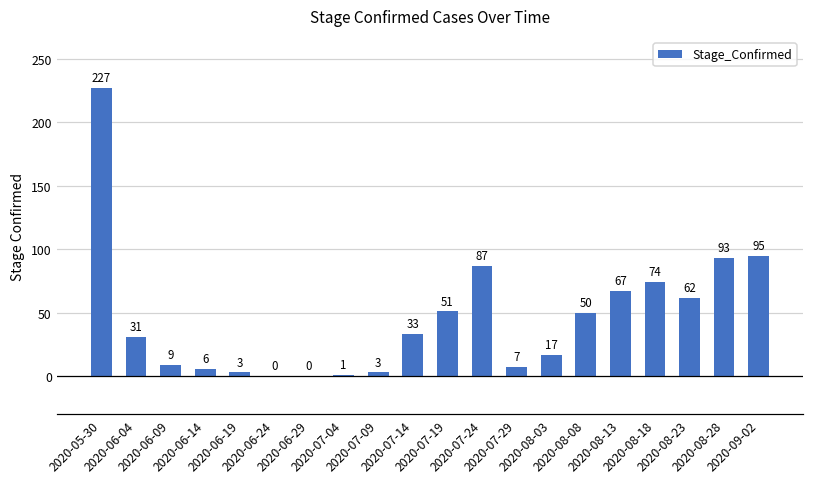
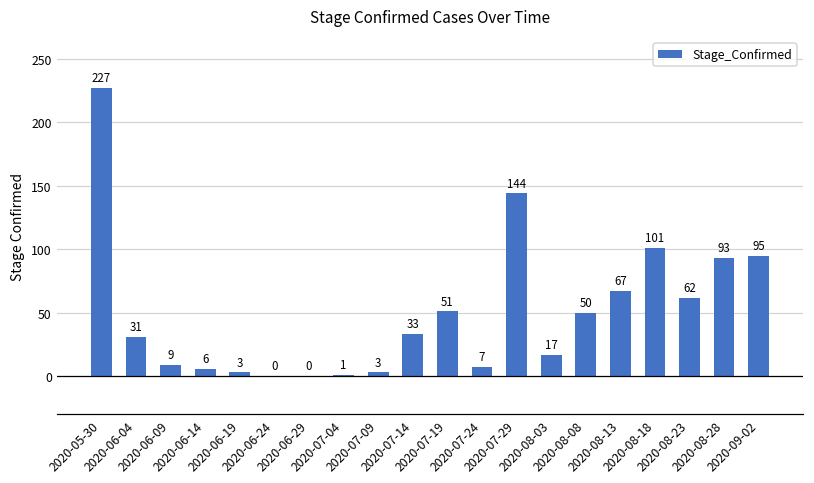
2020-07-24: 87 -> 7
2020-07-29: 7 -> 144
2020-08-18: 74 -> 101
